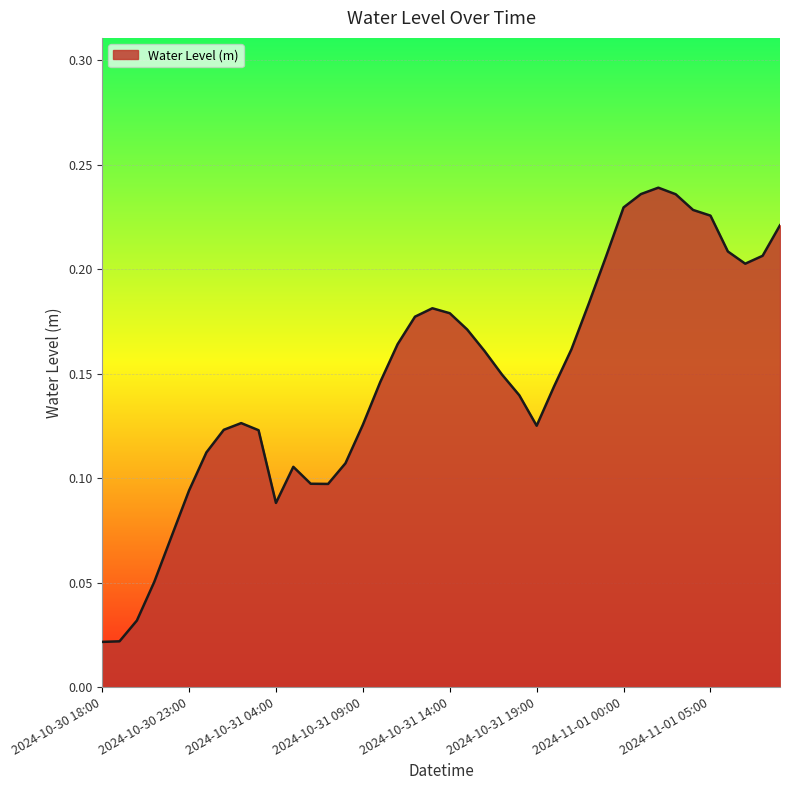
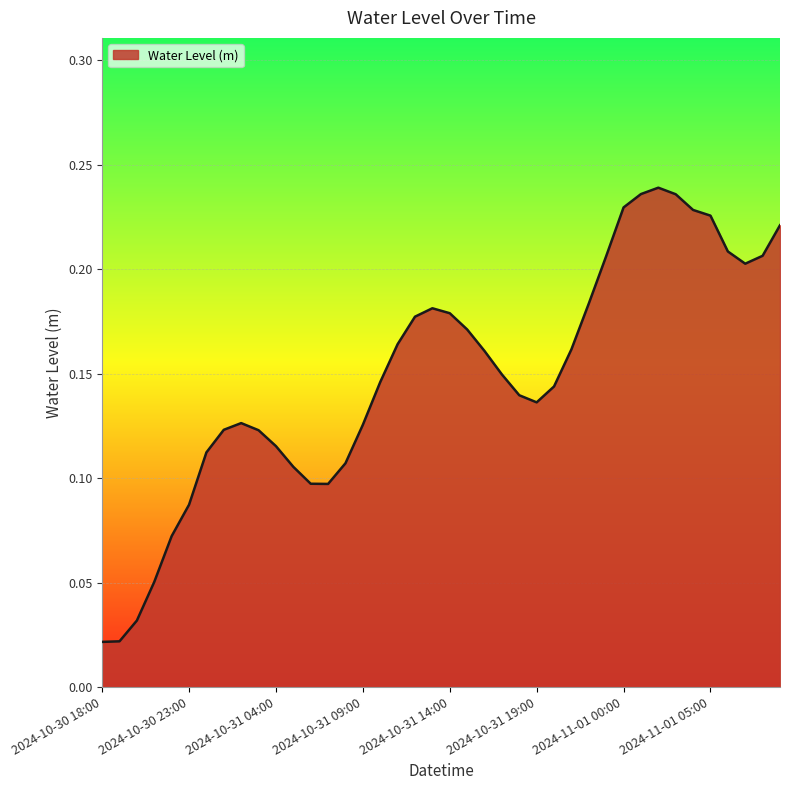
2024-10-30 23:00: 0.094 -> 0.087
2024-10-31 04:00: 0.088 -> 0.115
2024-10-31 19:00: 0.125 -> 0.136
